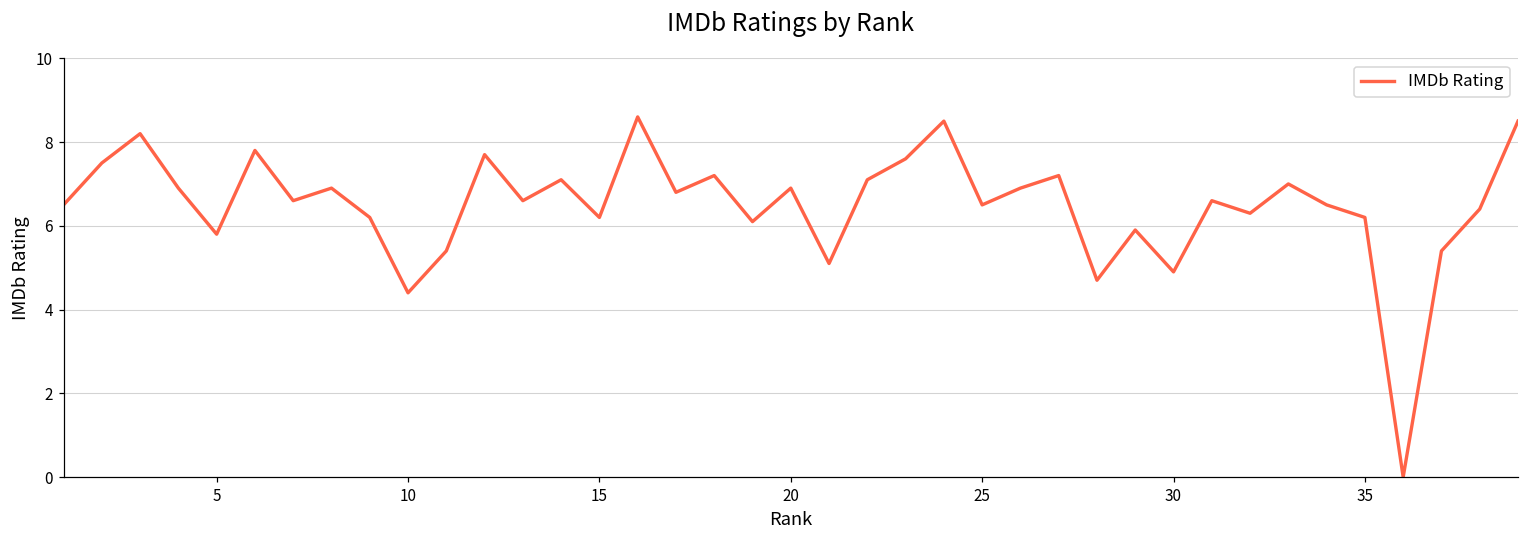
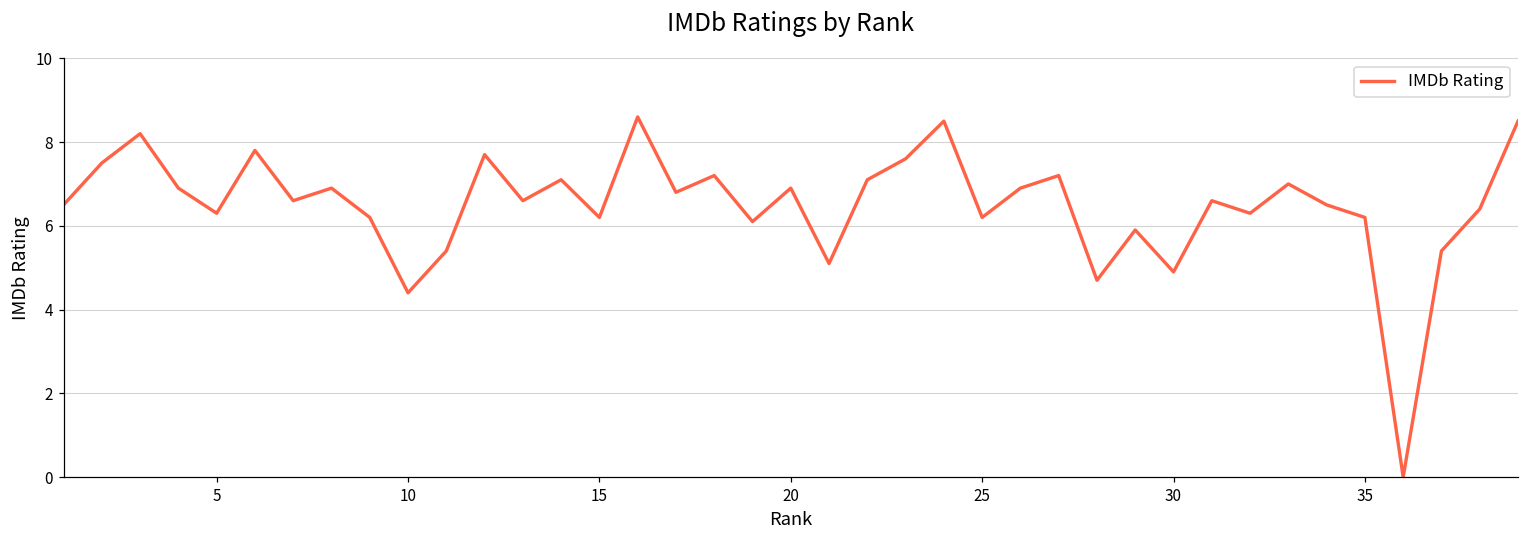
5: 5.8 -> 6.3
25: 6.5 -> 6.2
